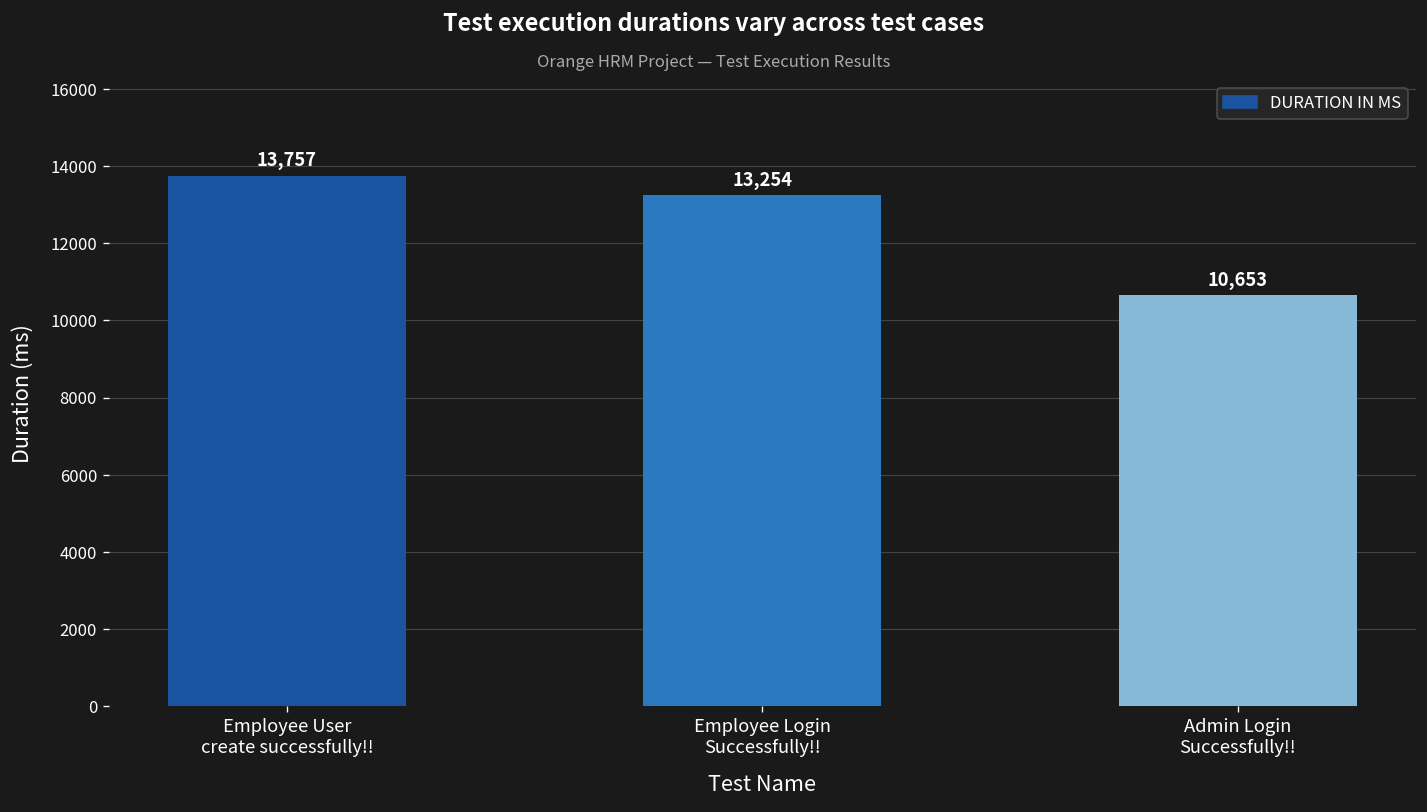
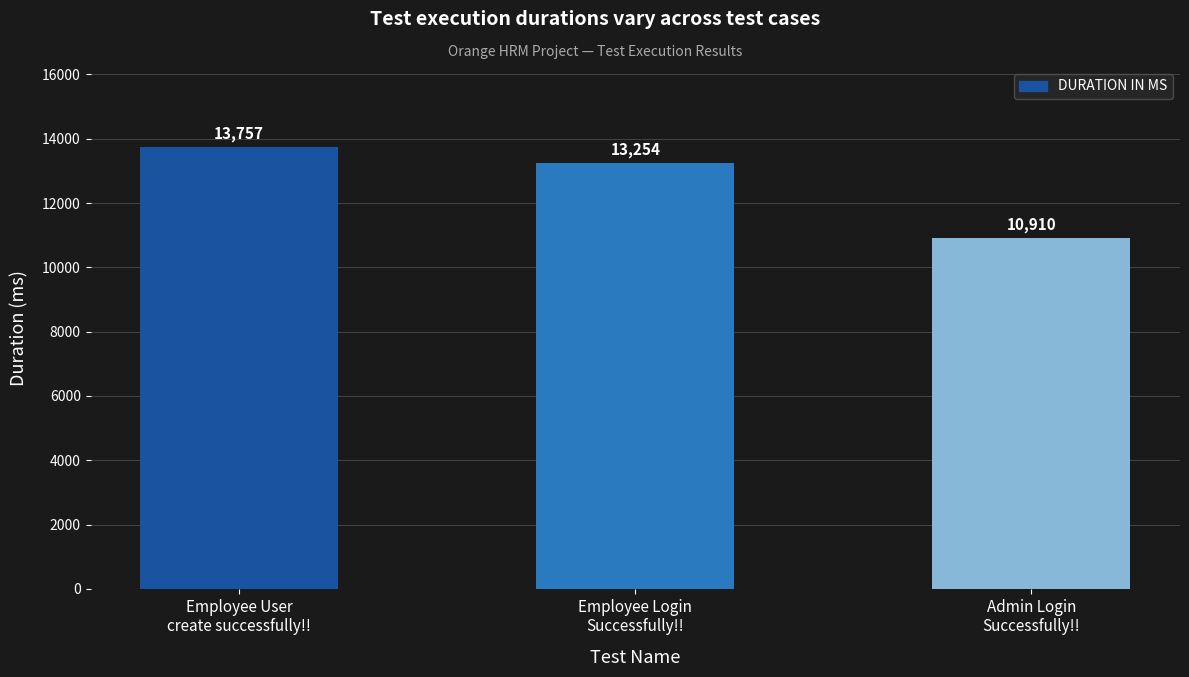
Admin Login Successfully!!: 10,653 -> 10,910
